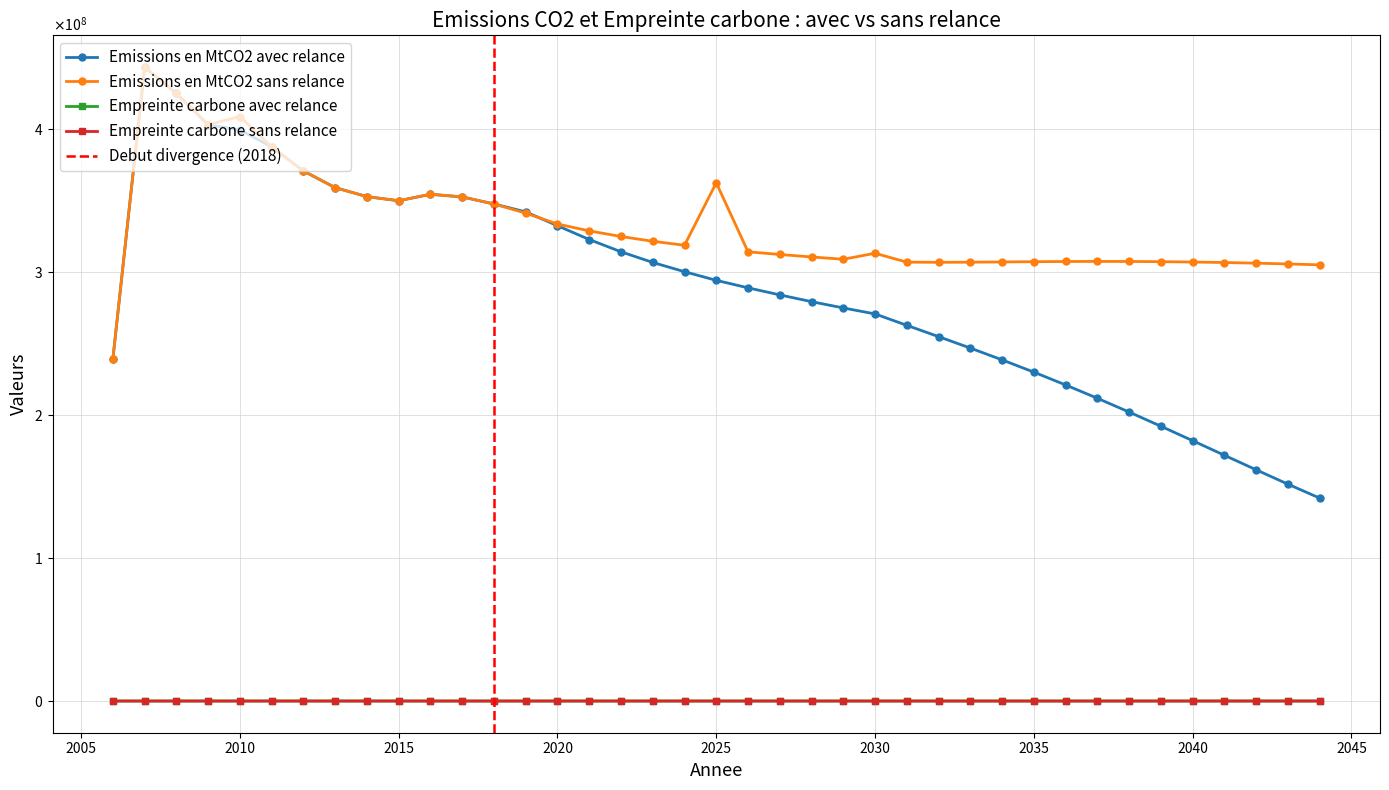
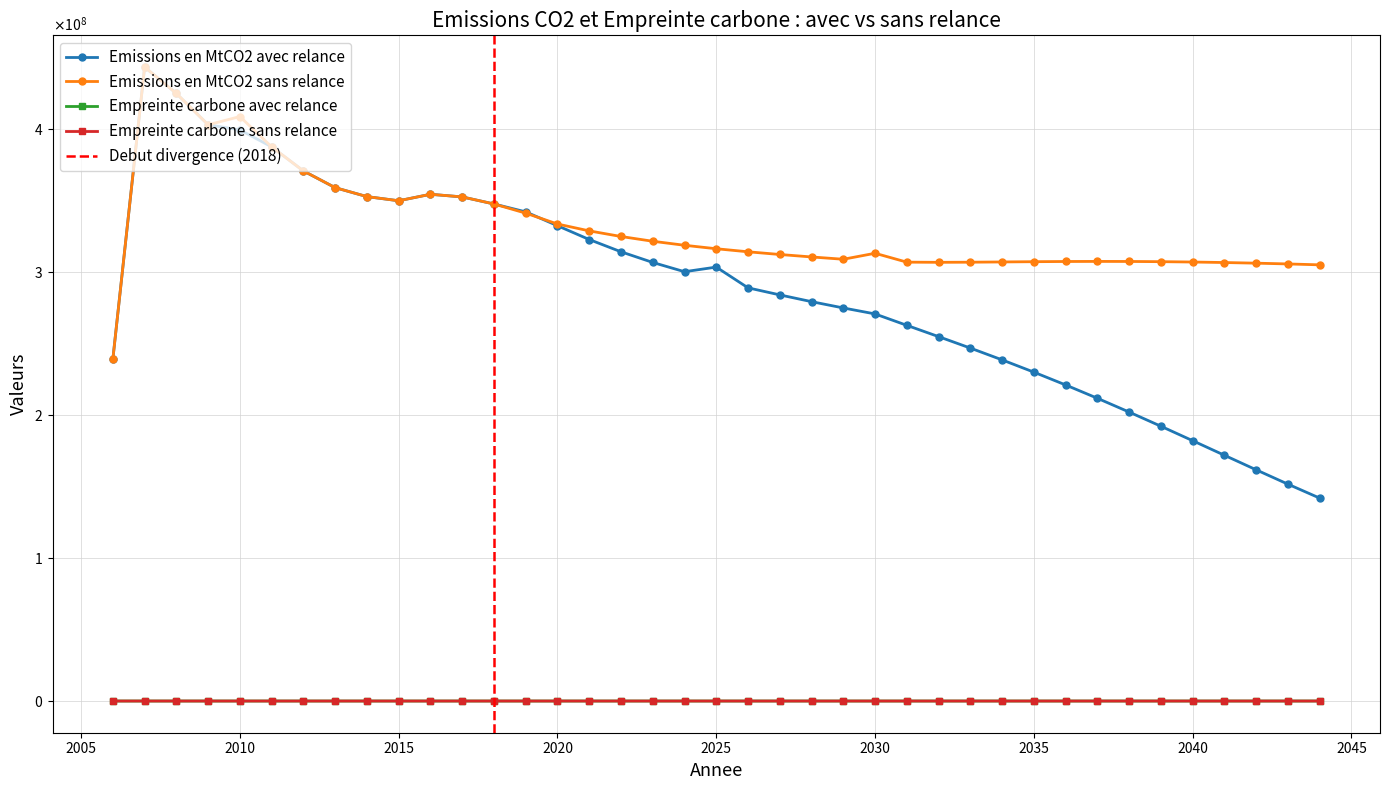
Emissions en MtCO2 avec relance, 2025: 294000000 -> 303000000
Emissions en MtCO2 sans relance, 2025: 362000000 -> 316000000
